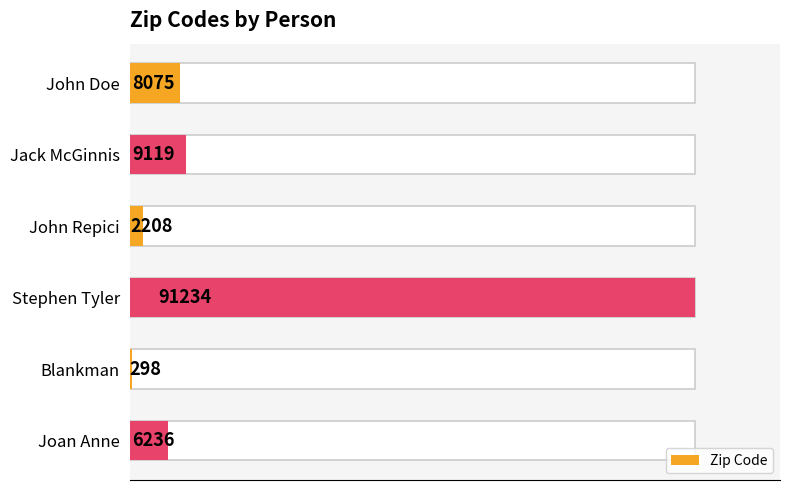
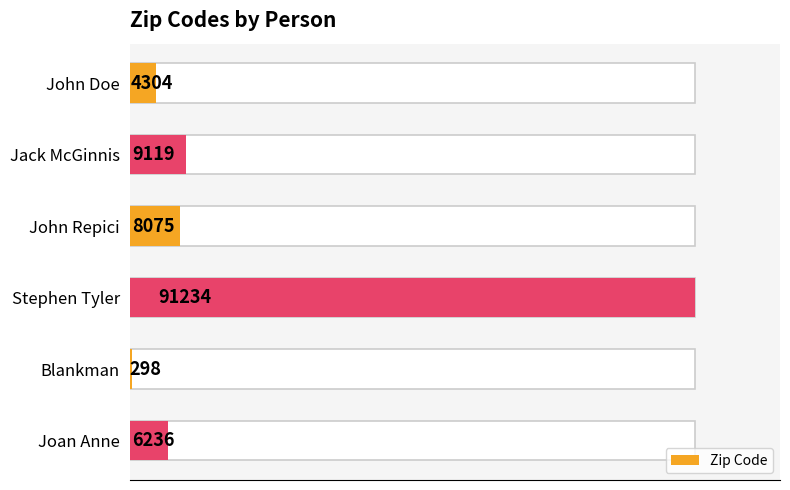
Zip Code, John Doe: 8075 -> 4304
Zip Code, John Repici: 2208 -> 8075
